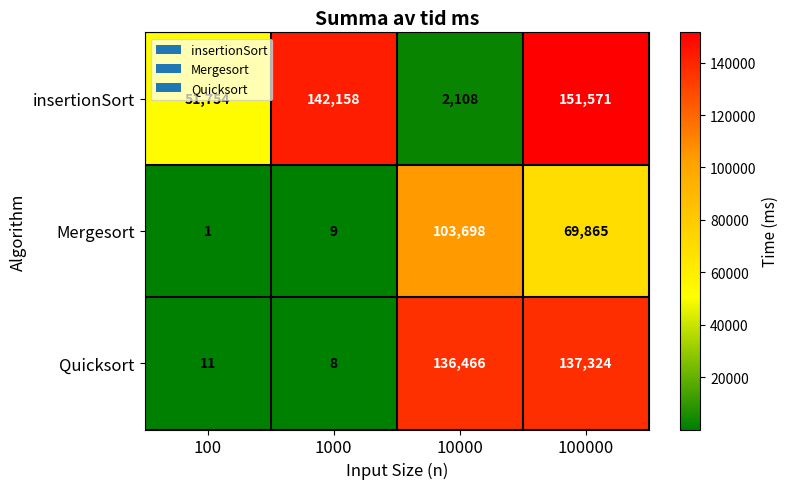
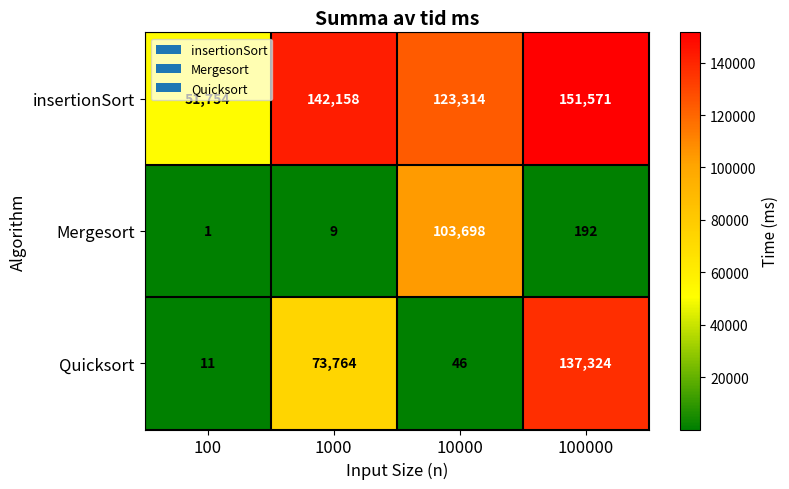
insertionSort, 10000: 2,108 -> 123,314
Mergesort, 100000: 69,865 -> 192
Quicksort, 1000: 8 -> 73,764
Quicksort, 10000: 136,466 -> 46
